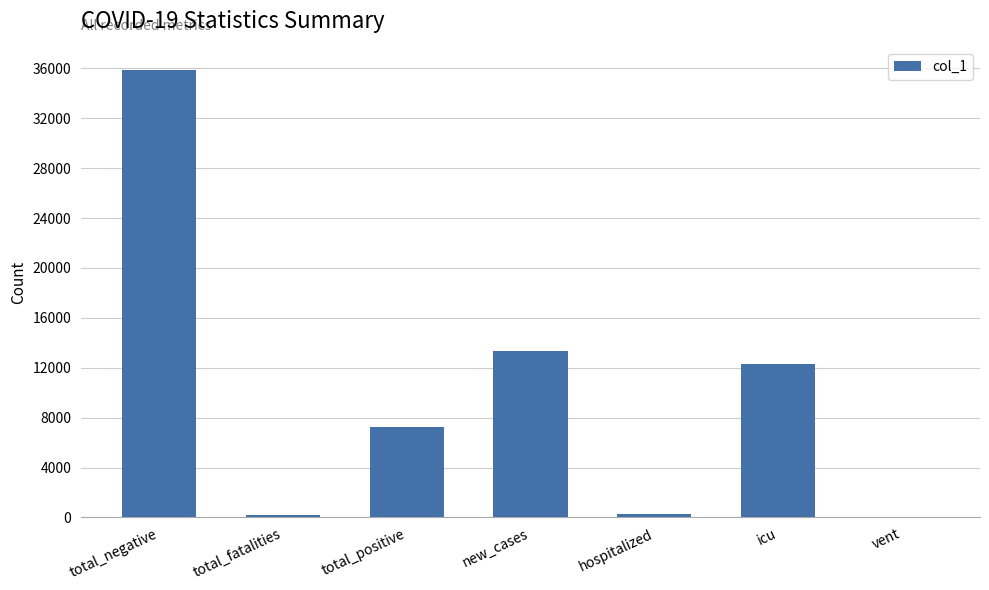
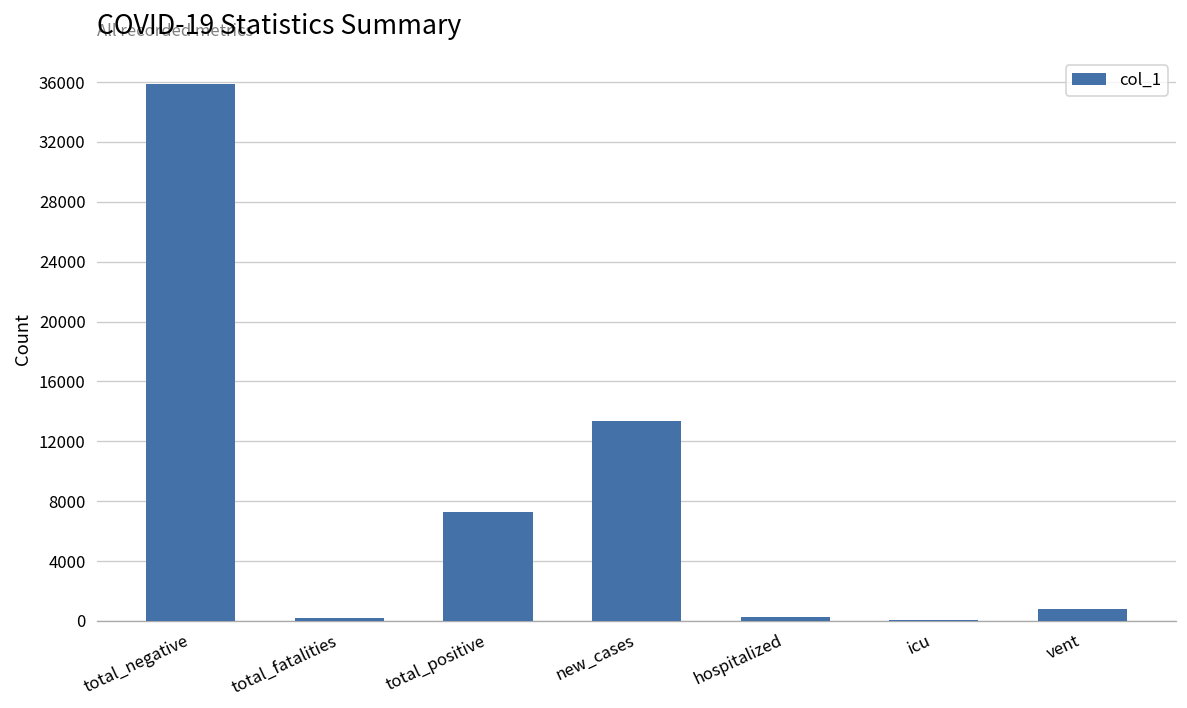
icu: 12300 -> 100
vent: 0 -> 800
